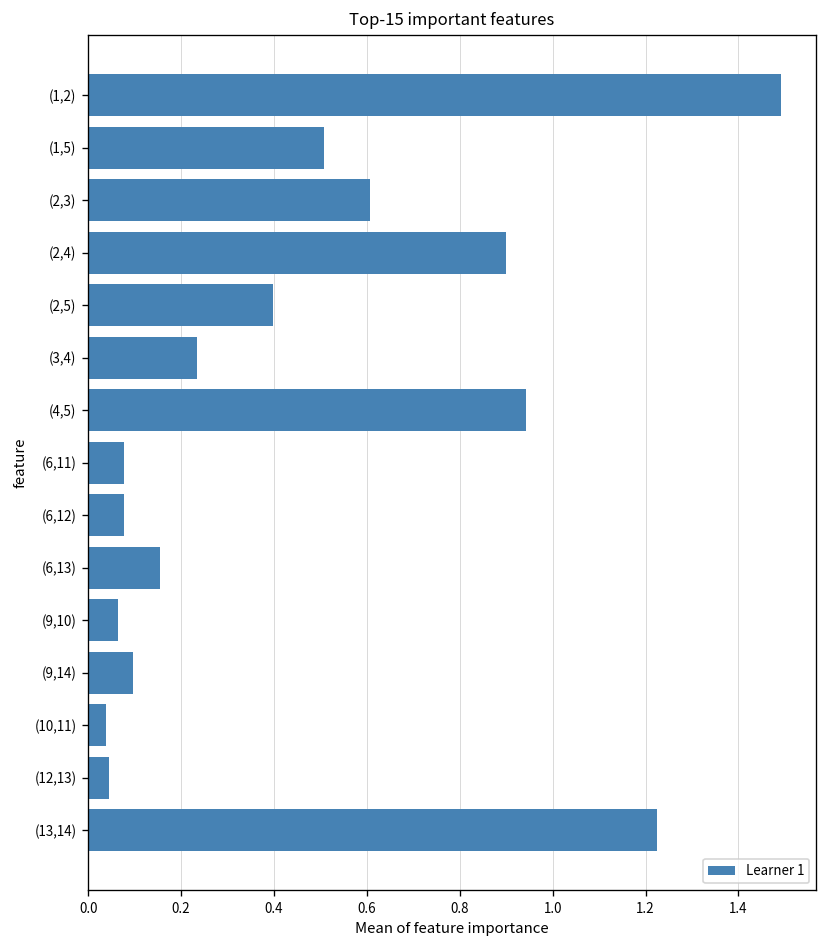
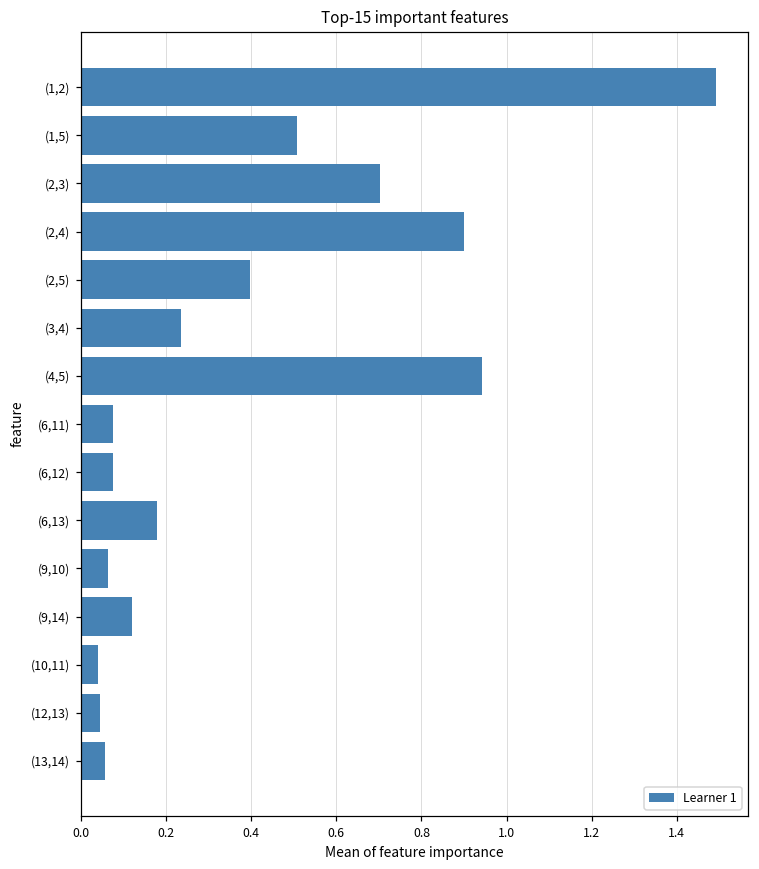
(2,3): 0.61 -> 0.70
(6,13): 0.16 -> 0.18
(9,14): 0.10 -> 0.12
(13,14): 1.23 -> 0.06
